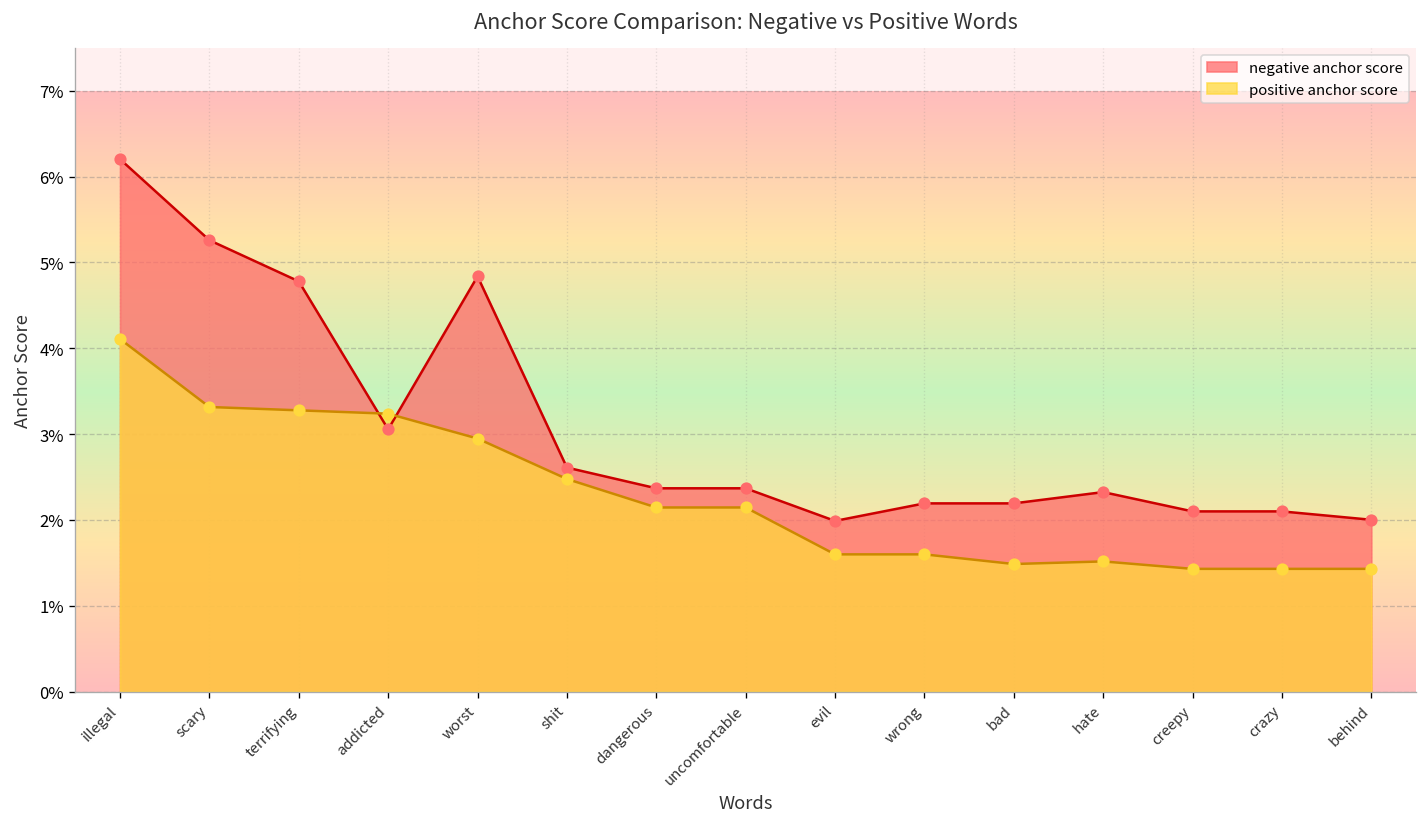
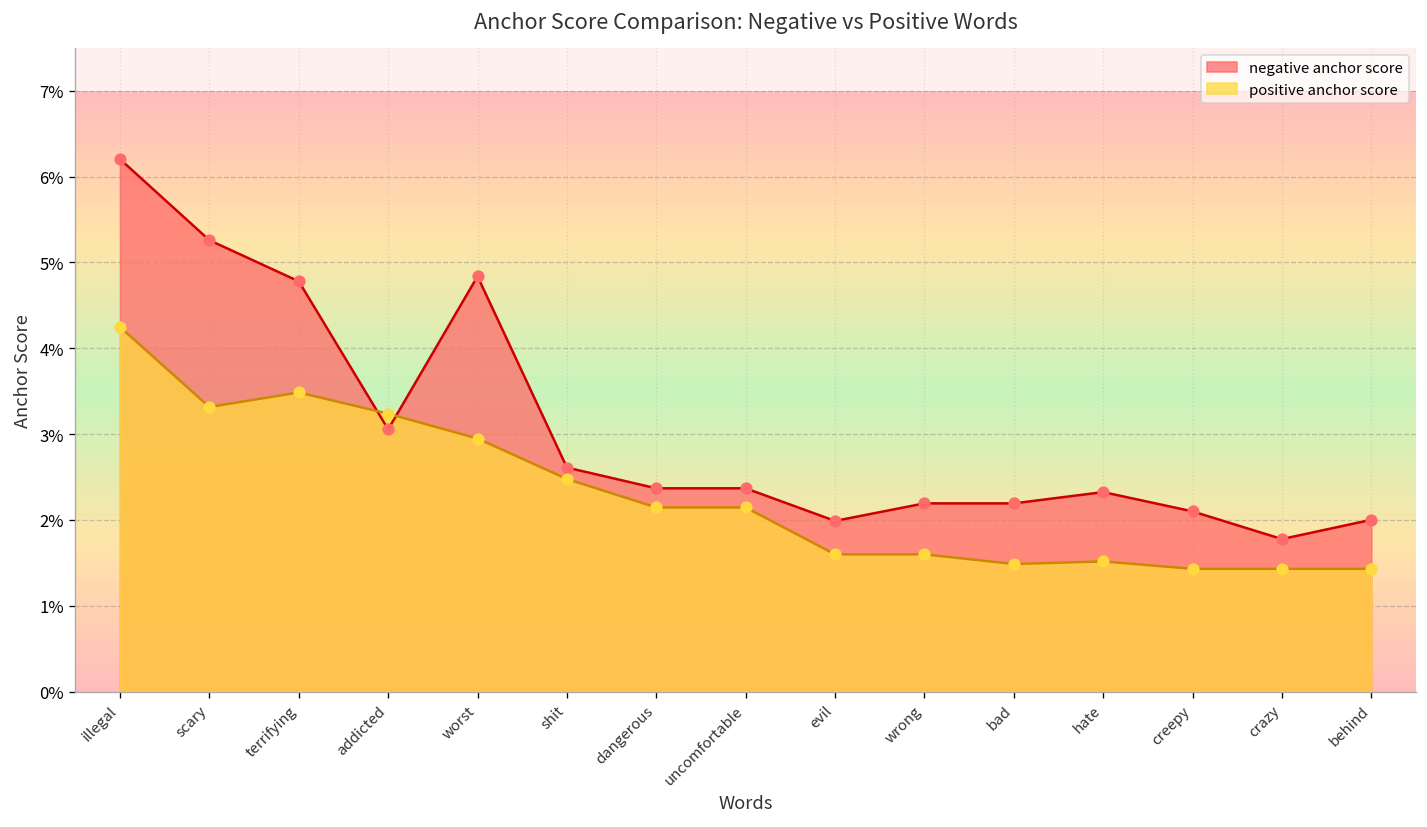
positive anchor score, illegal: 4.1% -> 4.2%
positive anchor score, terrifying: 3.3% -> 3.5%
negative anchor score, crazy: 2.1% -> 1.8%
